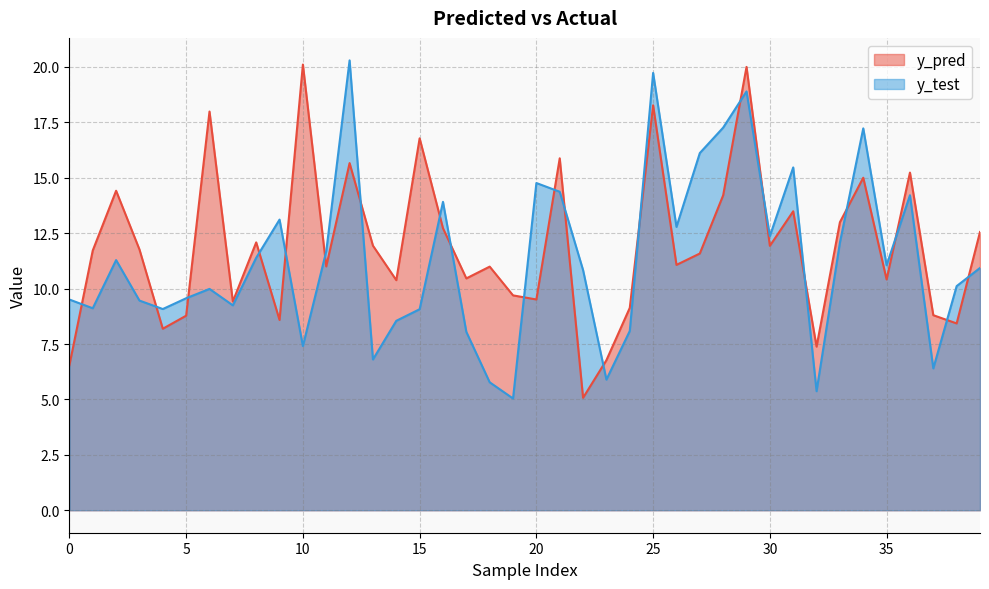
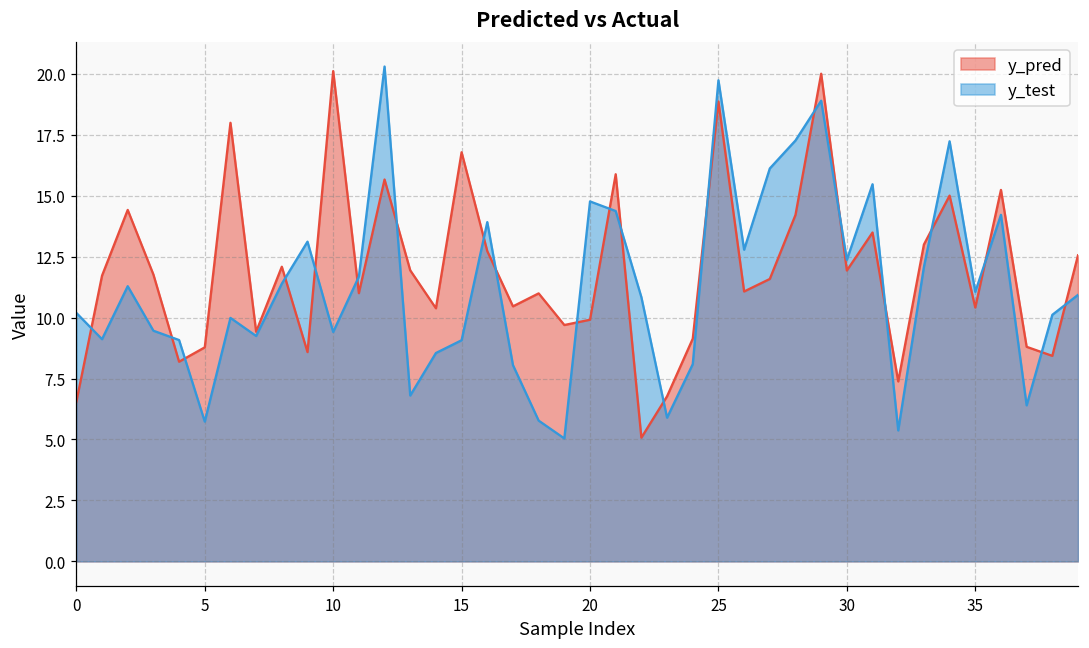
y_test, 0: 9.5 -> 10.2
y_test, 5: 9.6 -> 5.7
y_test, 10: 7.4 -> 9.4
y_pred, 20: 9.5 -> 9.9
y_pred, 25: 18.3 -> 18.9
